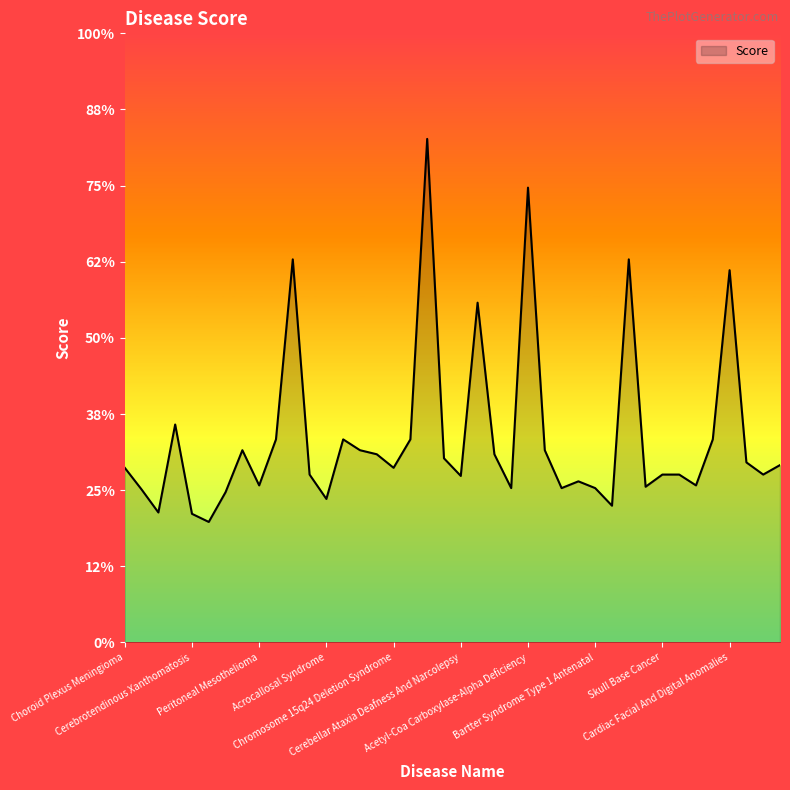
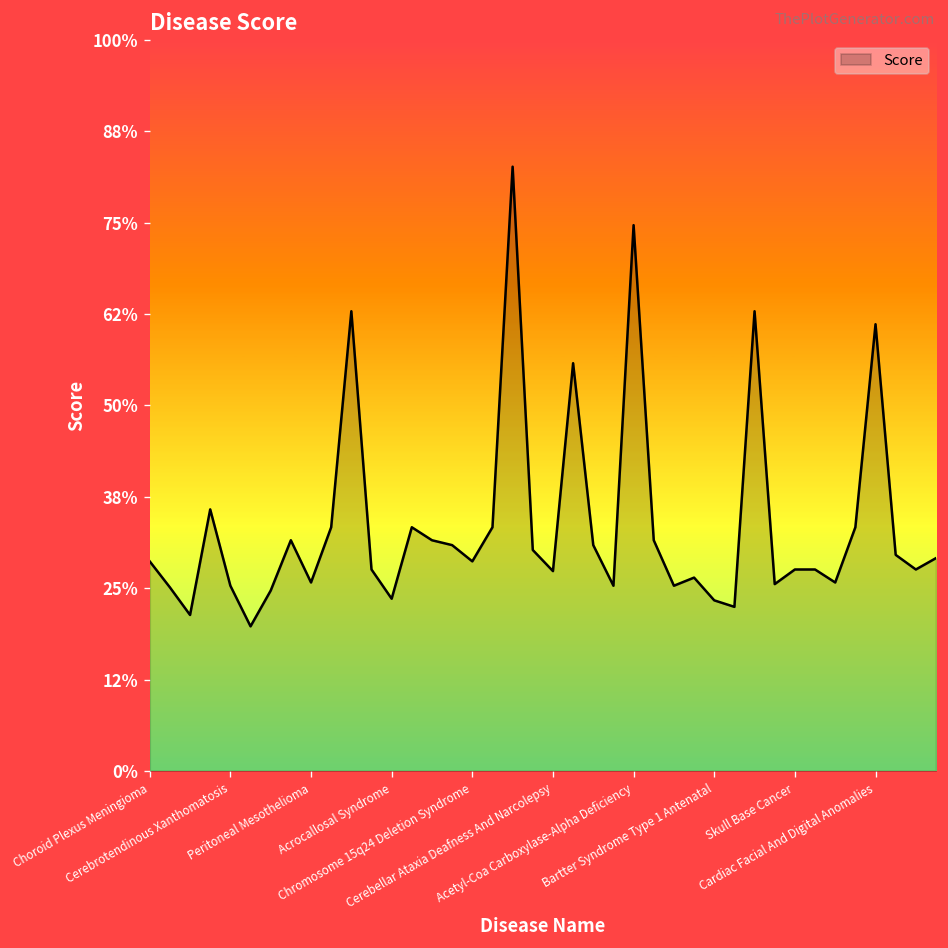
Cerebrotendinous Xanthomatosis: 21% -> 25%
Bartter Syndrome Type 1 Antenatal: 25% -> 23%
